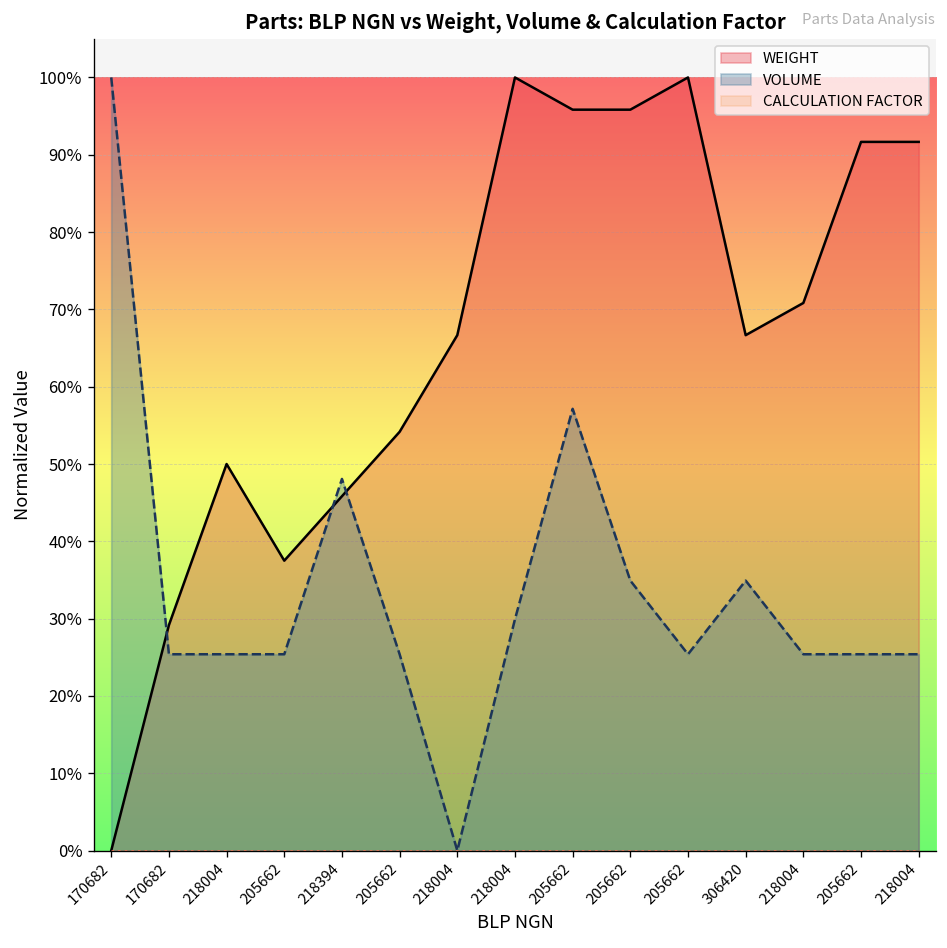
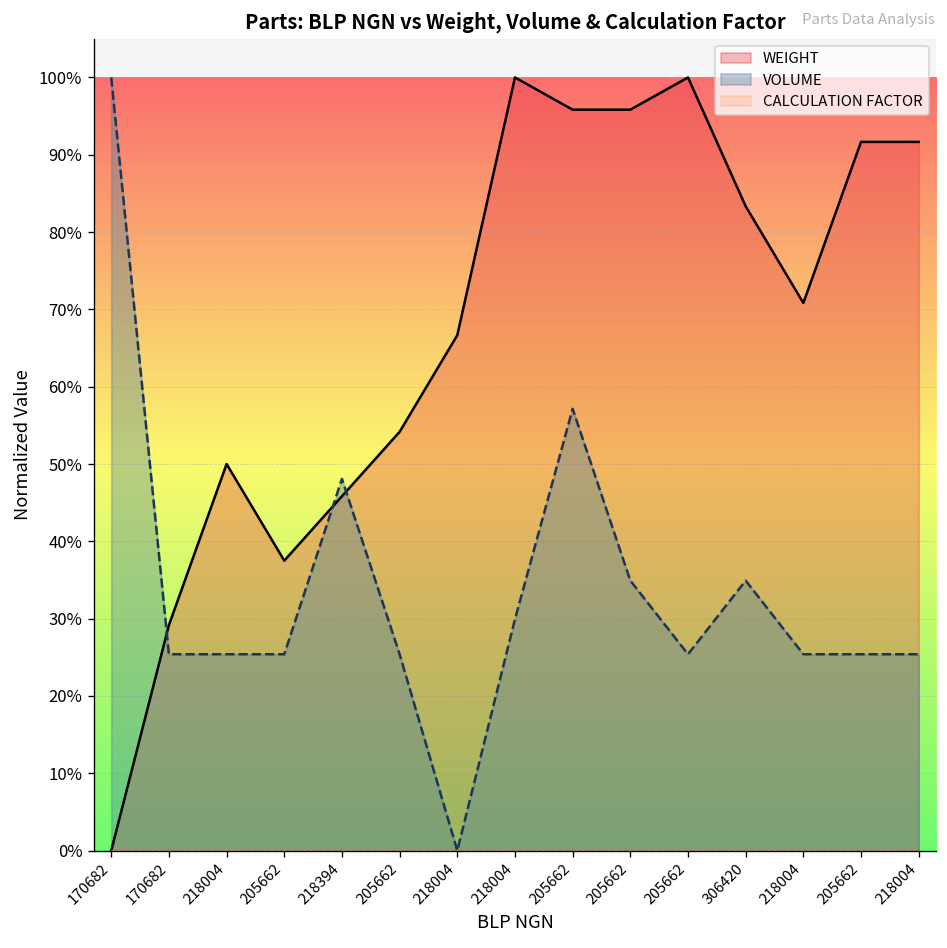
WEIGHT, 306420: 67% -> 83%
